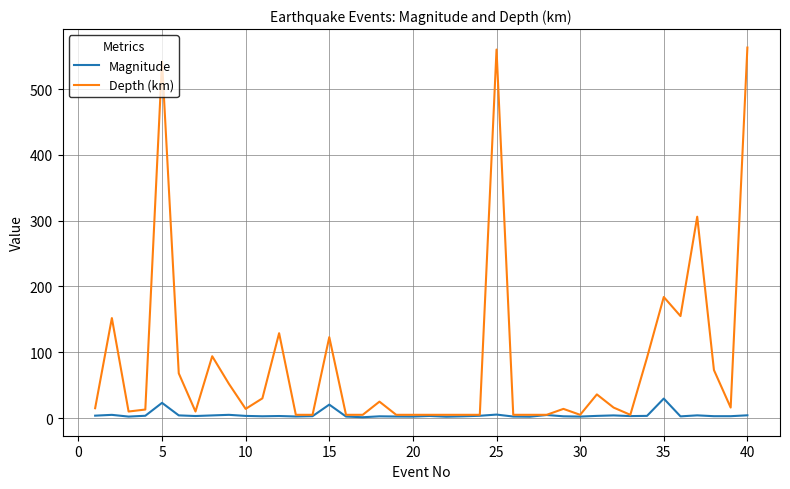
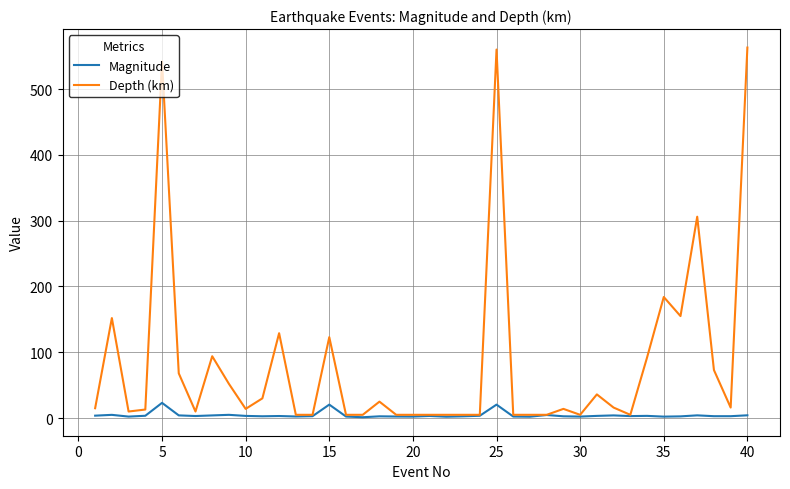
Magnitude, 25: 10 -> 20
Magnitude, 35: 30 -> 0
